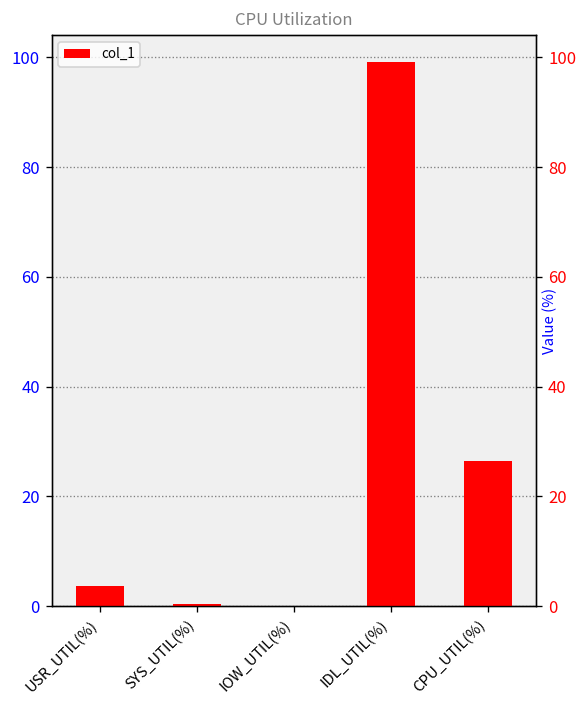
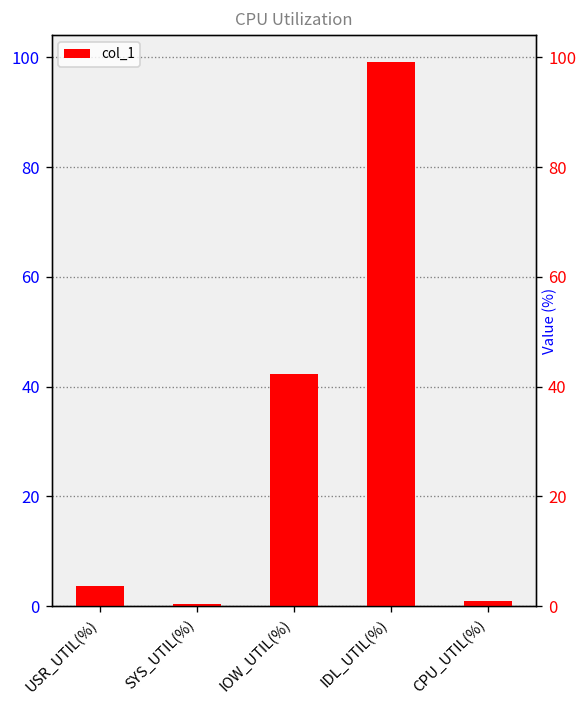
IOW_UTIL(%): 0 -> 42
CPU_UTIL(%): 26 -> 1
